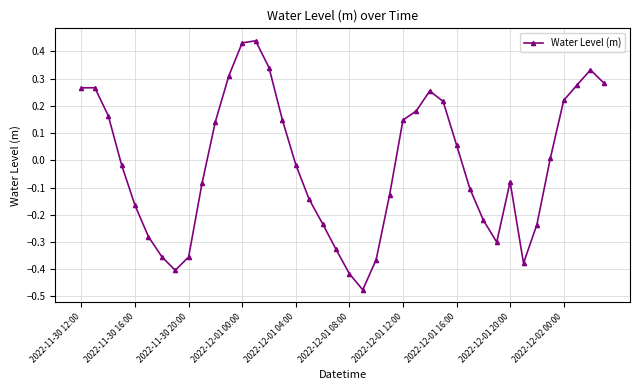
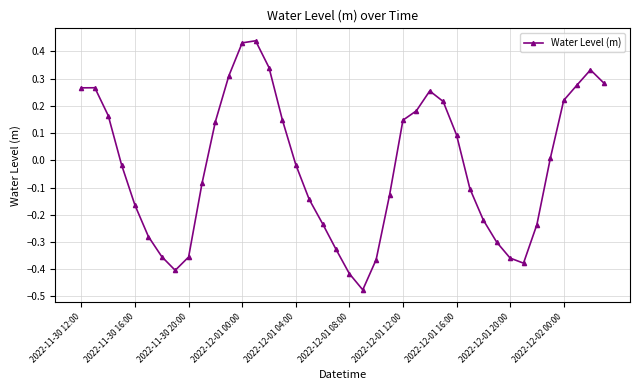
2022-12-01 16:00: 0.06 -> 0.09
2022-12-01 20:00: -0.08 -> -0.36
